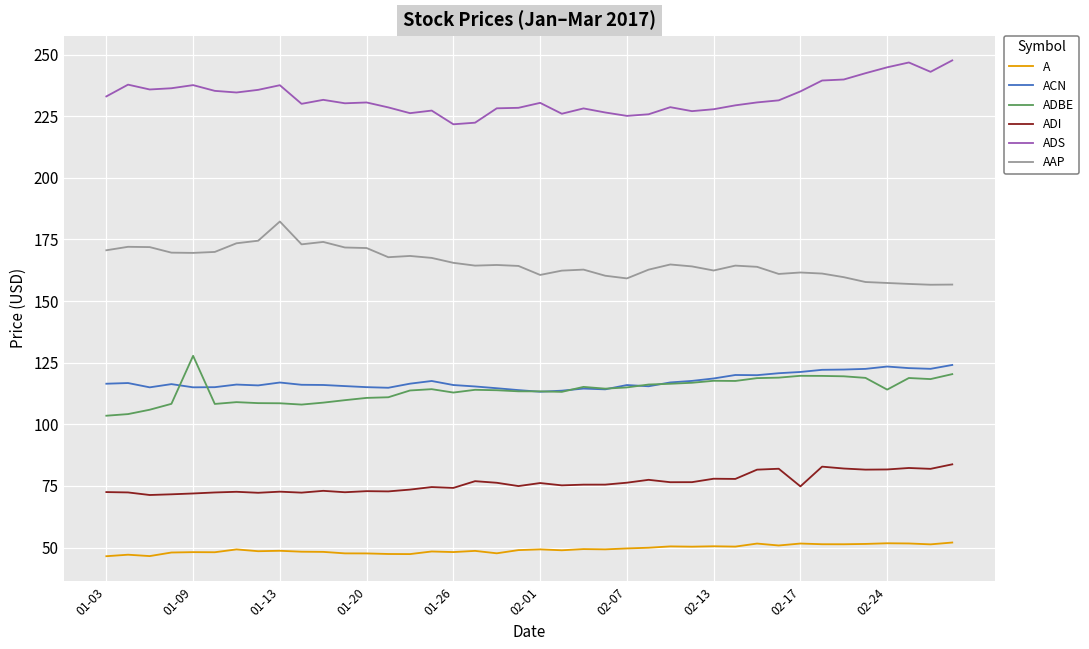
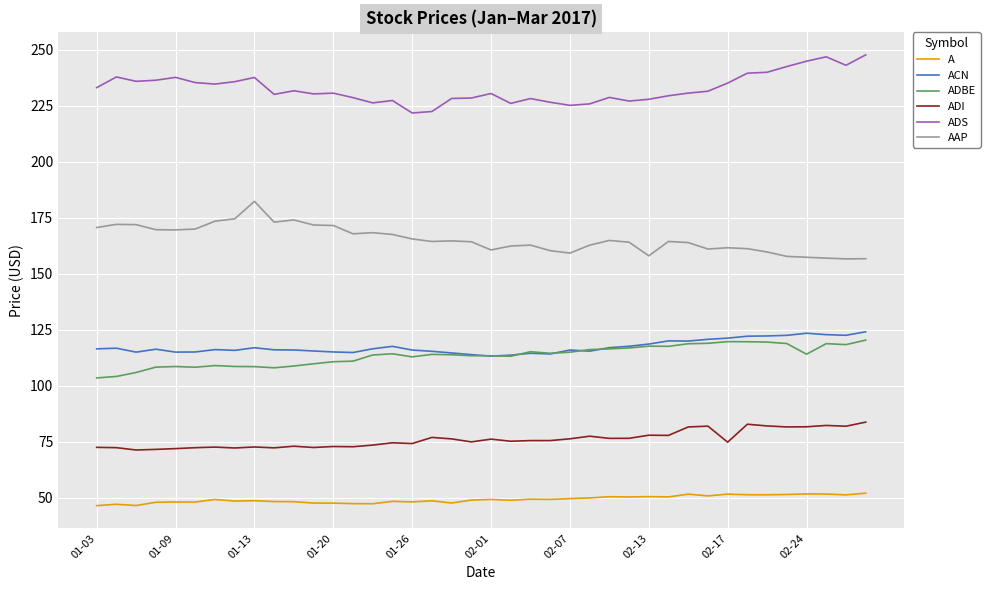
ADBE, 01-09: 128 -> 109
AAP, 02-13: 162 -> 158
